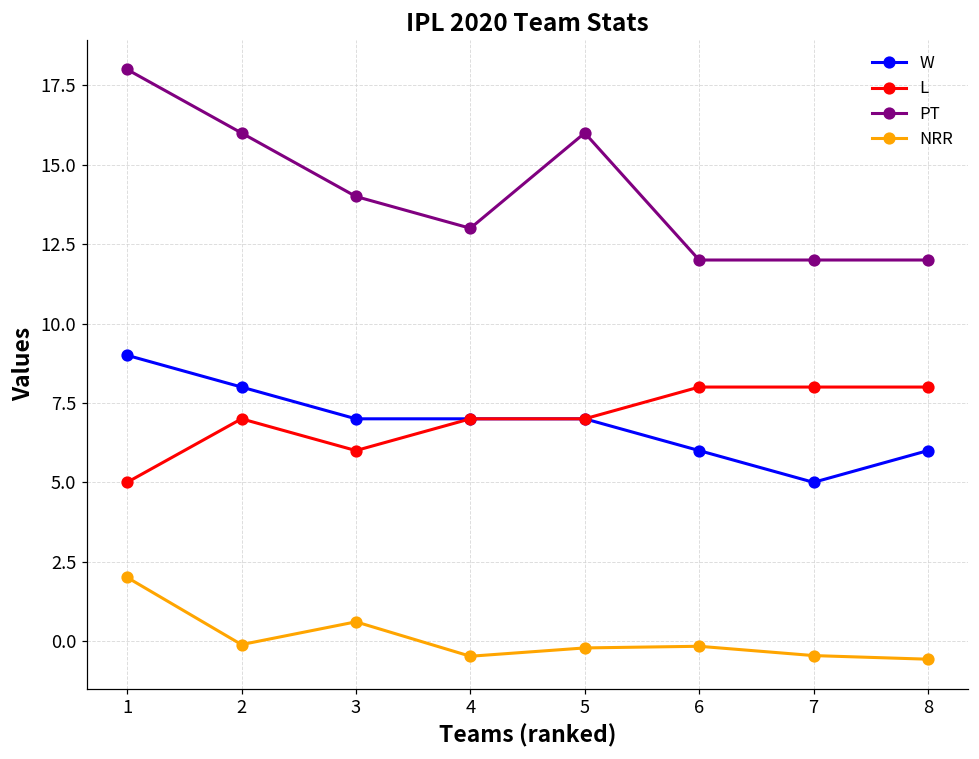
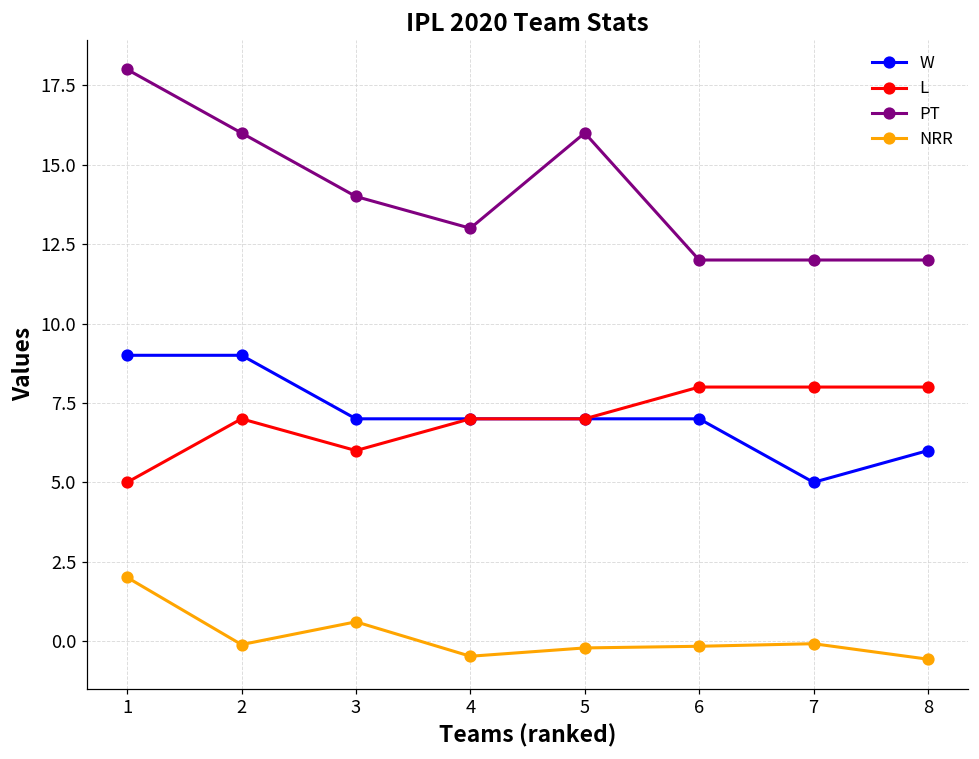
W, 2: 8 -> 9
W, 6: 6 -> 7
NRR, 7: -0.5 -> -0.1
